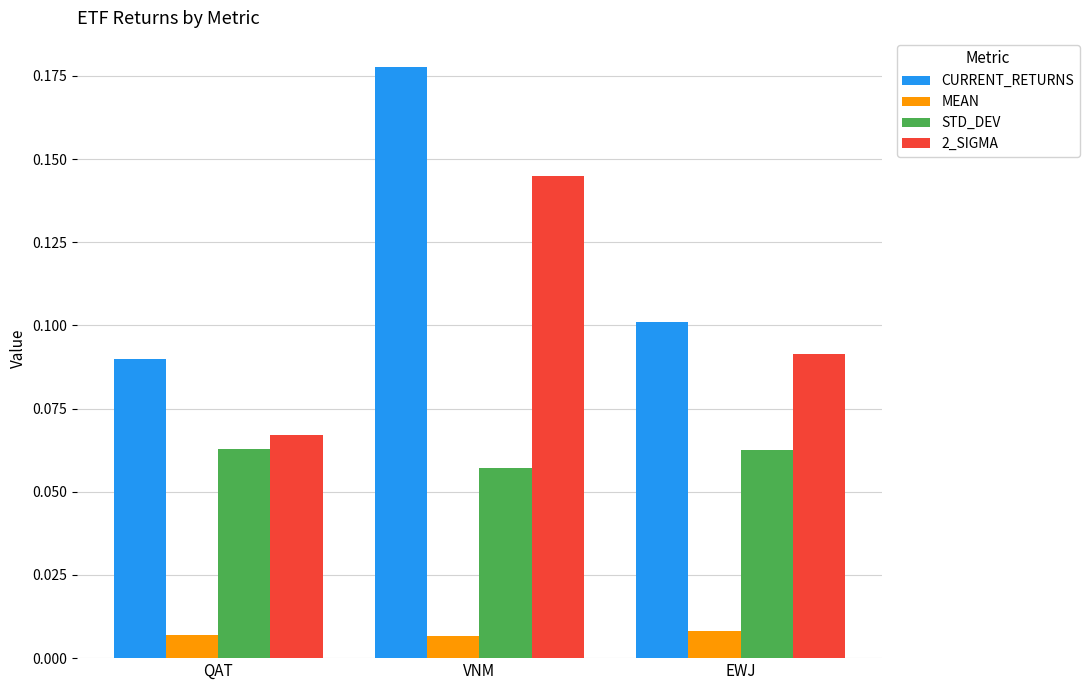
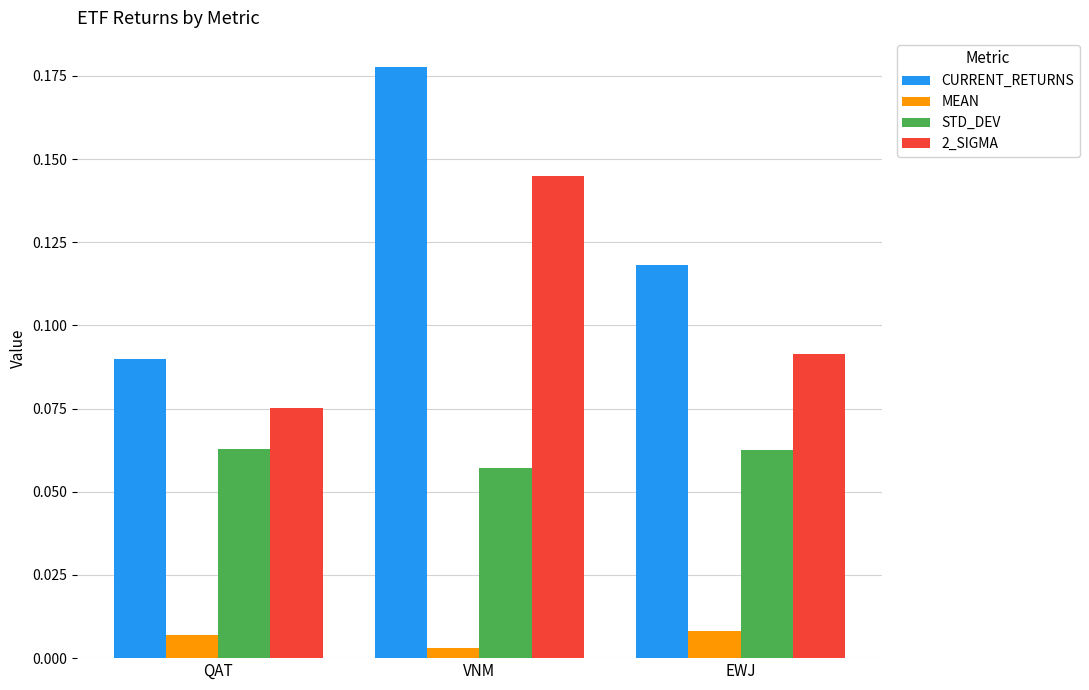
2_SIGMA, QAT: 0.067 -> 0.075
MEAN, VNM: 0.007 -> 0.003
CURRENT_RETURNS, EWJ: 0.101 -> 0.118
